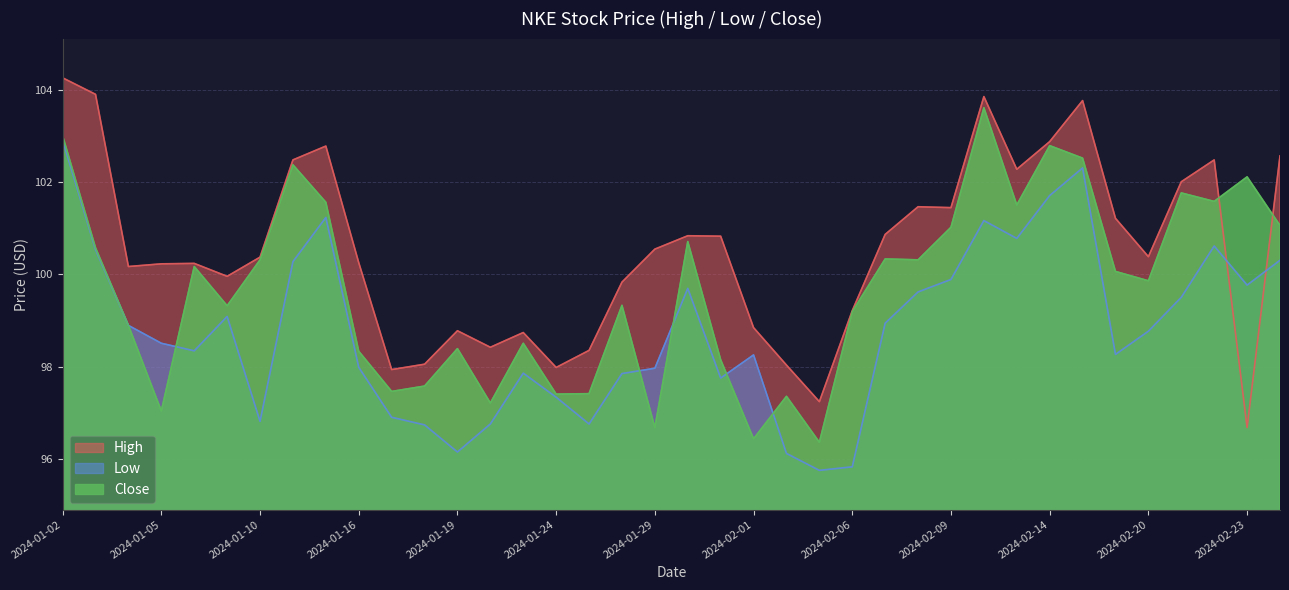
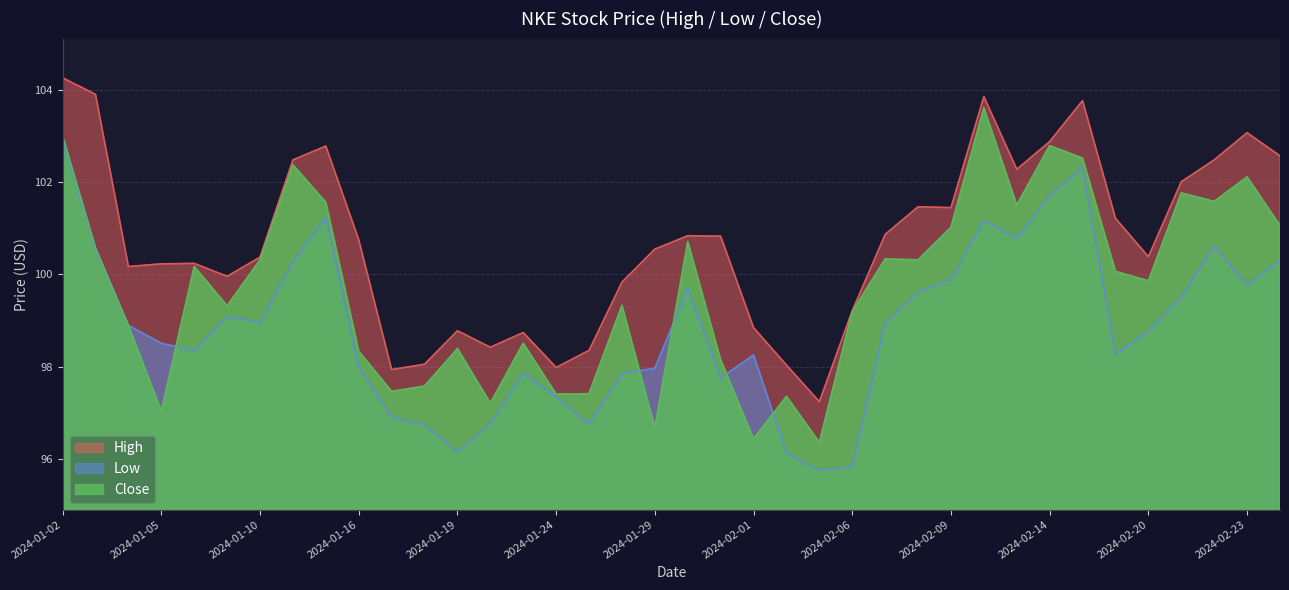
Low, 2024-01-10: 96.8 -> 99.0
High, 2024-01-16: 100.3 -> 100.7
High, 2024-02-23: 96.7 -> 103.1
